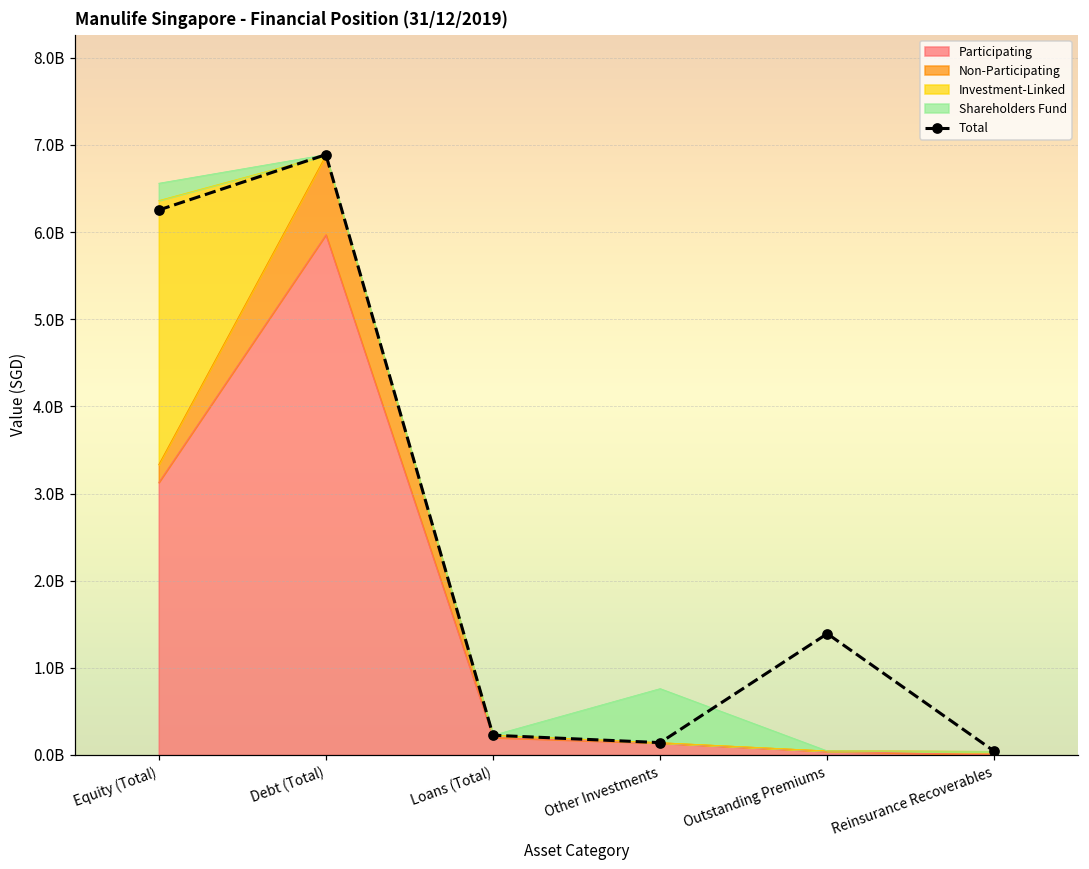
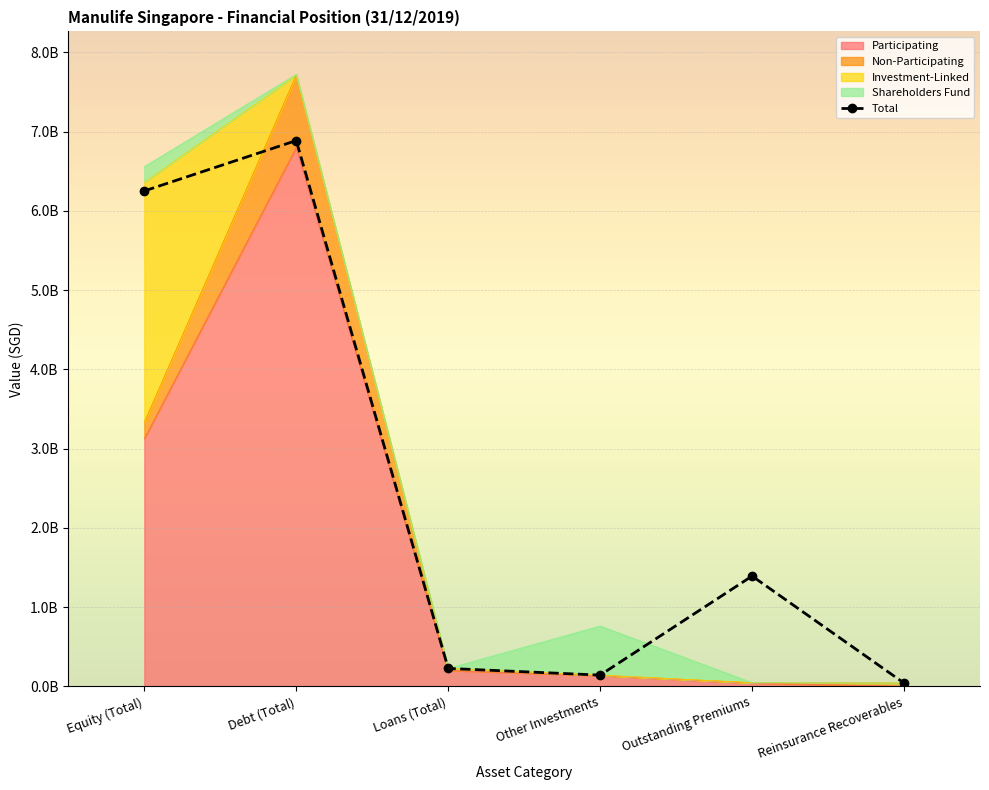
Participating, Debt (Total): 6000000000 -> 6800000000
